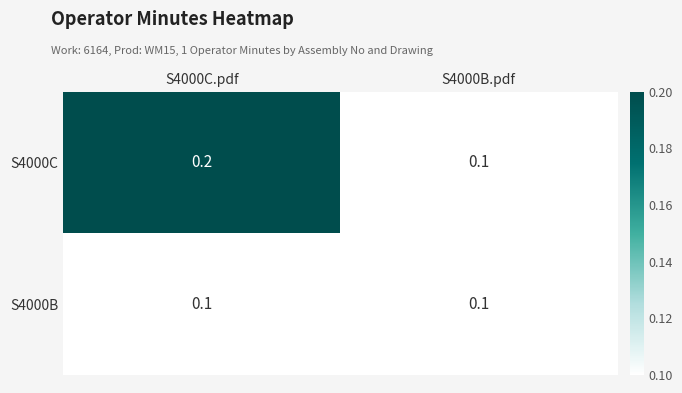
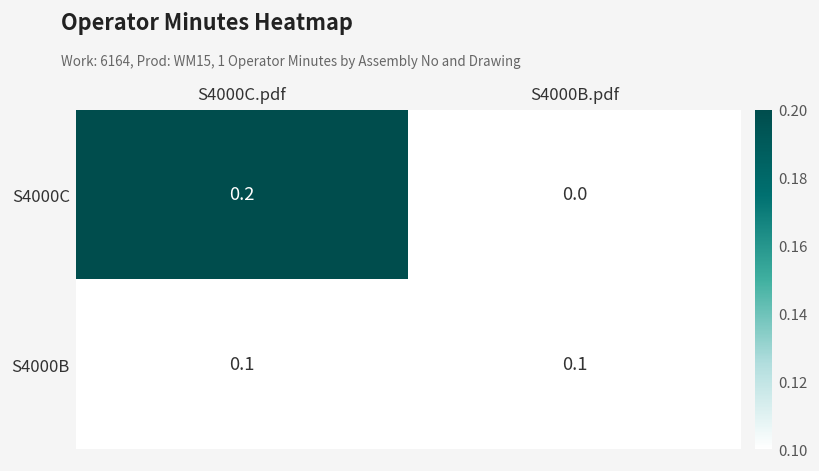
S4000C, S4000B.pdf: 0.1 -> 0.0
